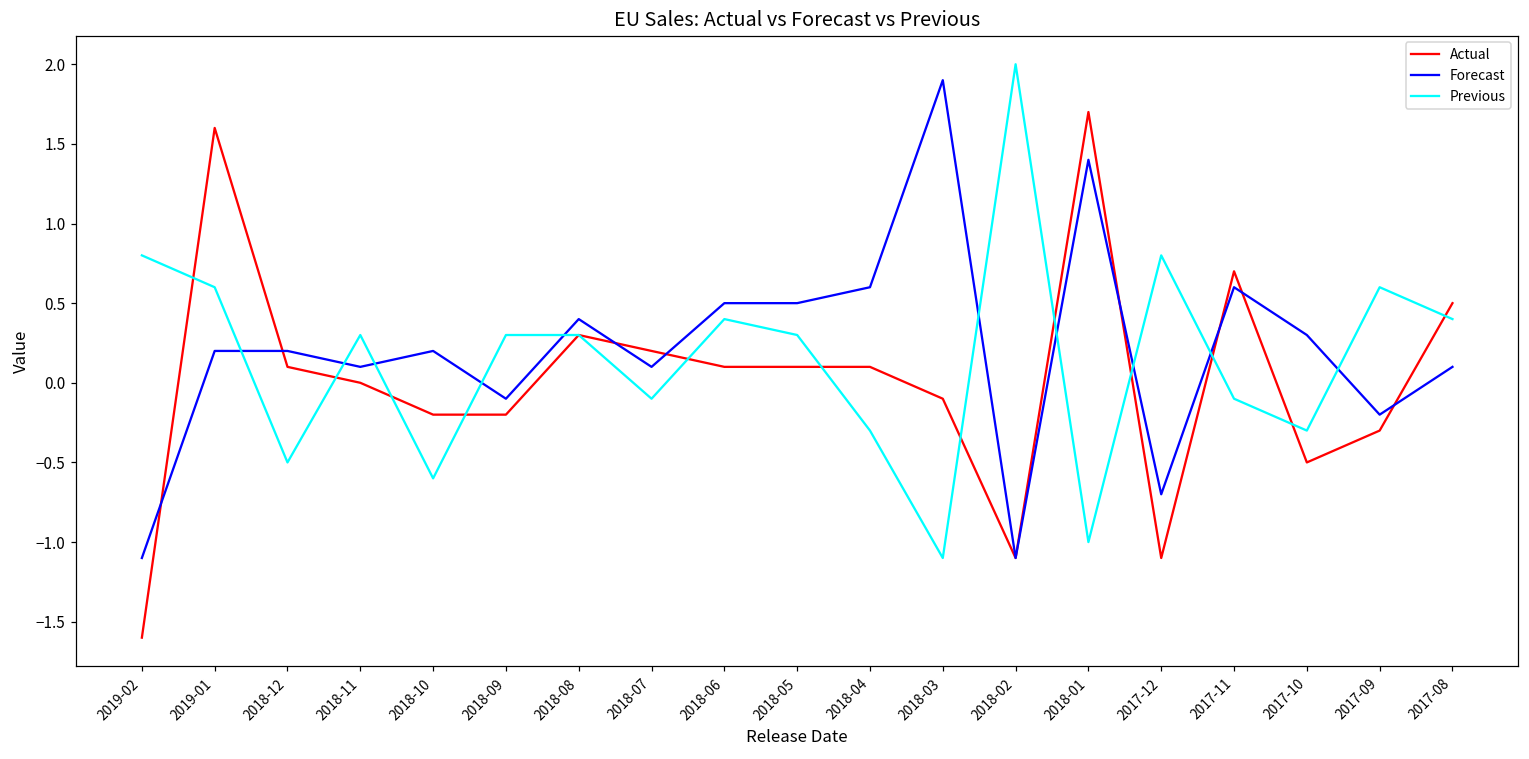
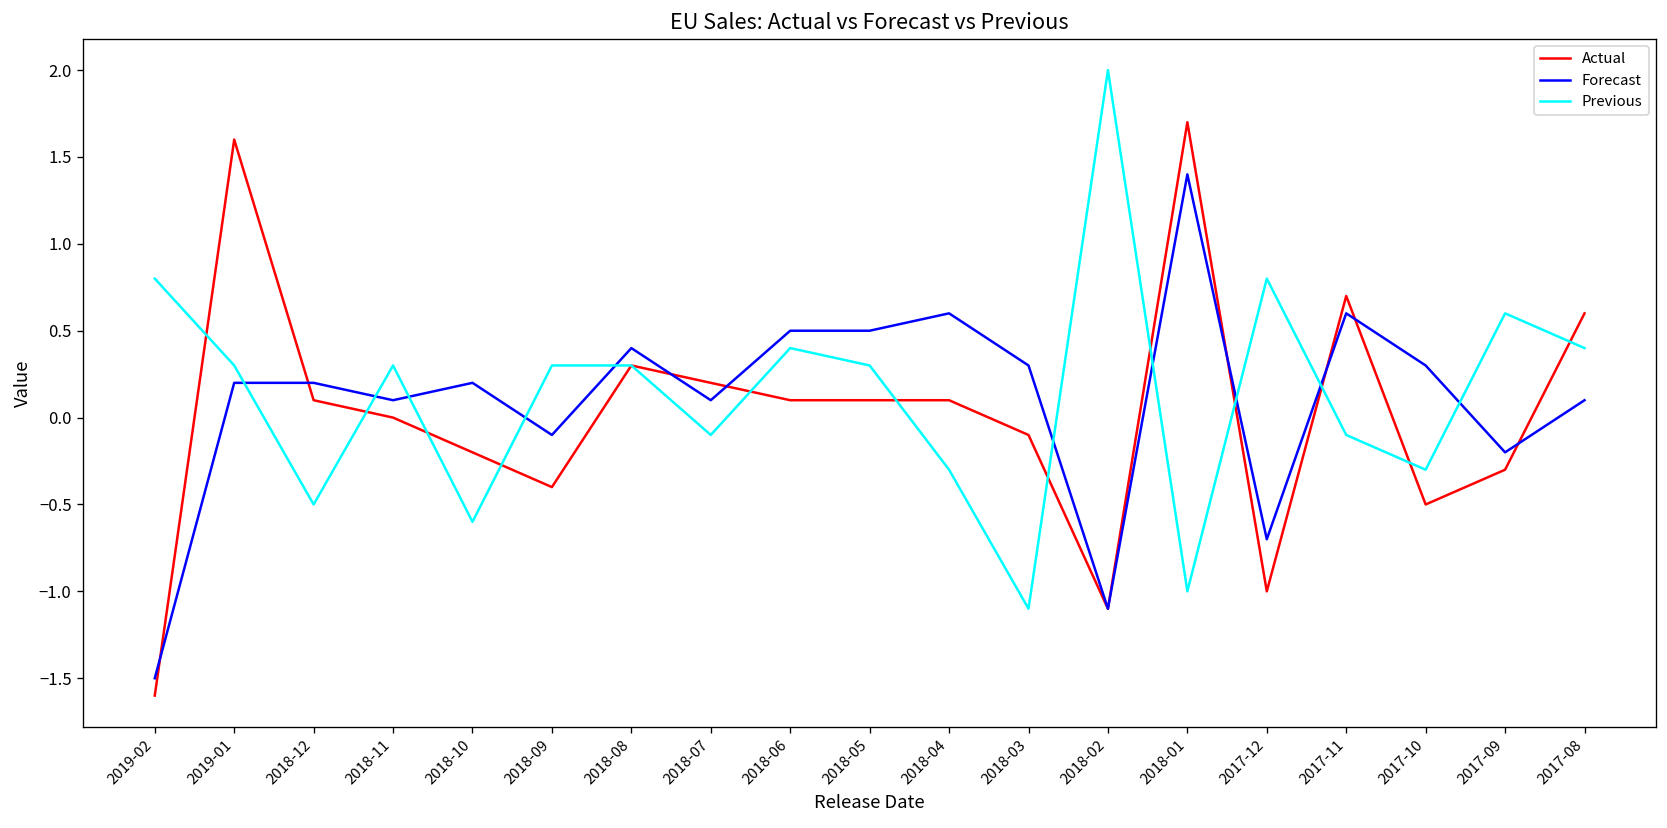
Forecast, 2019-02: -1.1 -> -1.5
Previous, 2019-01: 0.6 -> 0.3
Actual, 2018-09: -0.2 -> -0.4
Forecast, 2018-03: 1.9 -> 0.3
Actual, 2017-12: -1.1 -> -1.0
Actual, 2017-08: 0.5 -> 0.6
